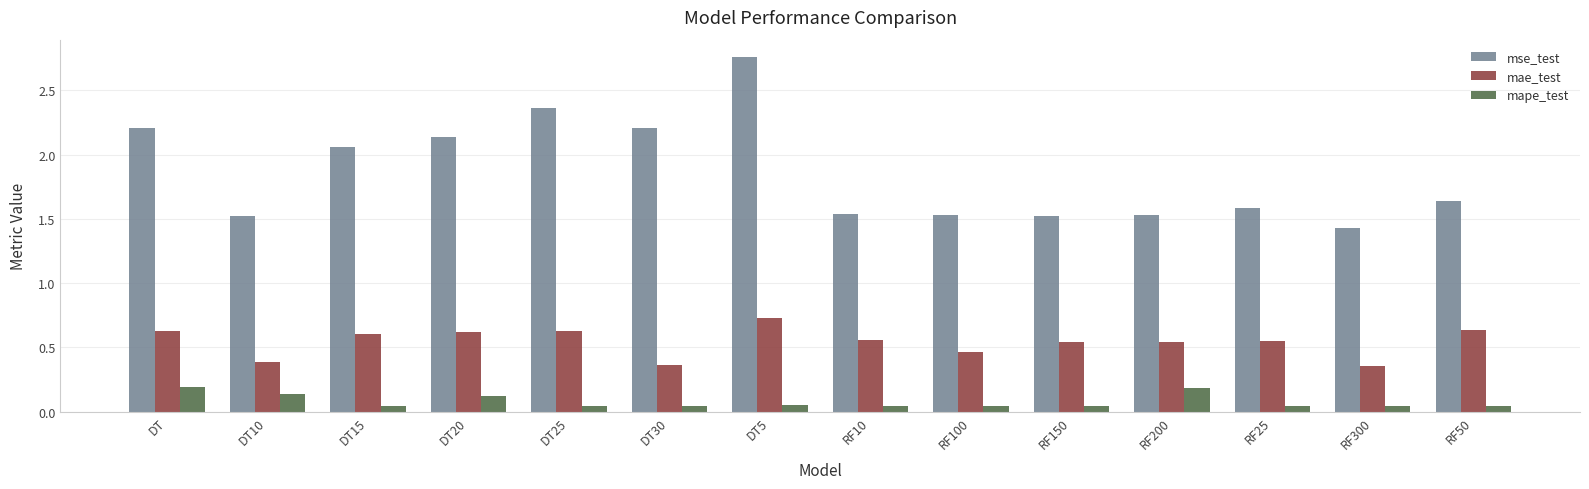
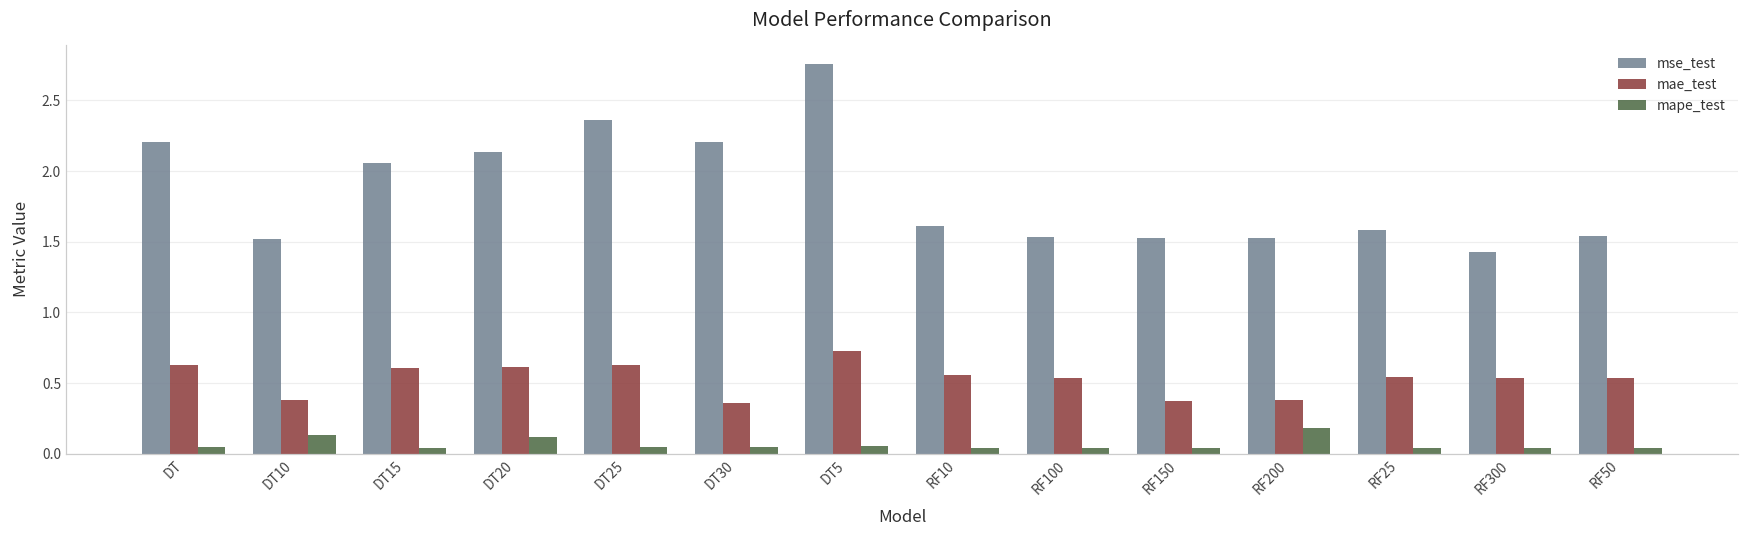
mape_test, DT: 0.19 -> 0.05
mse_test, RF10: 1.54 -> 1.61
mae_test, RF100: 0.46 -> 0.54
mae_test, RF150: 0.54 -> 0.37
mae_test, RF200: 0.54 -> 0.38
mae_test, RF300: 0.36 -> 0.54
mse_test, RF50: 1.64 -> 1.54
mae_test, RF50: 0.64 -> 0.54
